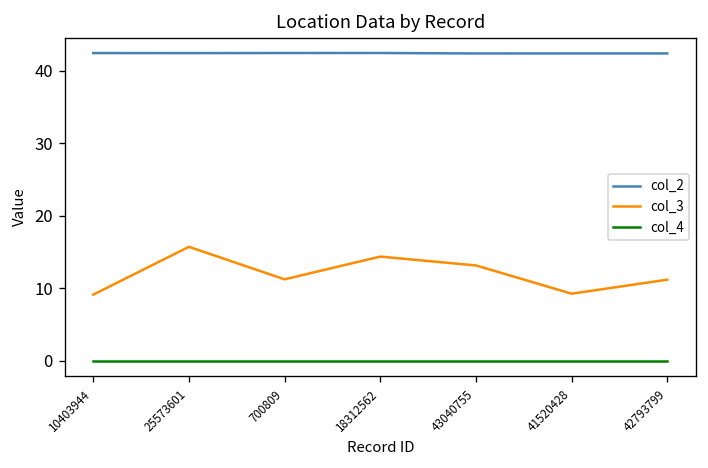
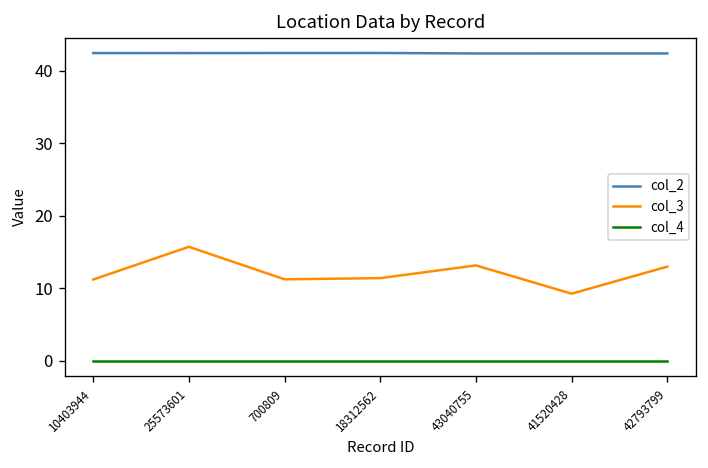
col_3, 10403944: 9 -> 11
col_3, 18312562: 14 -> 11
col_3, 42793799: 11 -> 13
